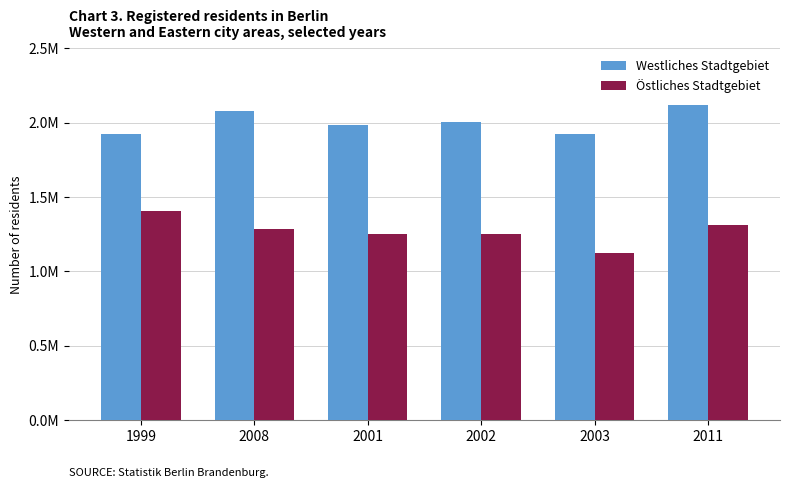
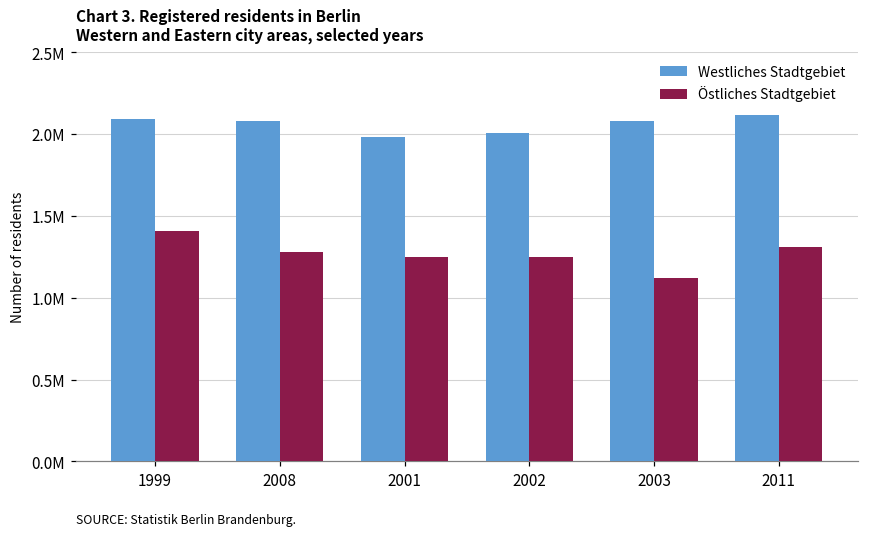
Westliches Stadtgebiet, 1999: 1920000 -> 2090000
Westliches Stadtgebiet, 2003: 1930000 -> 2080000
